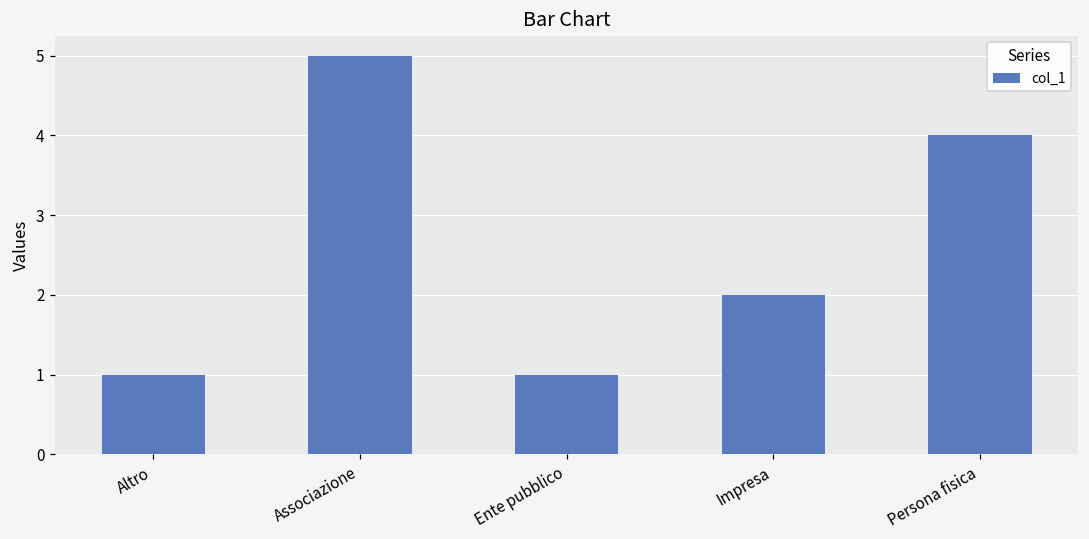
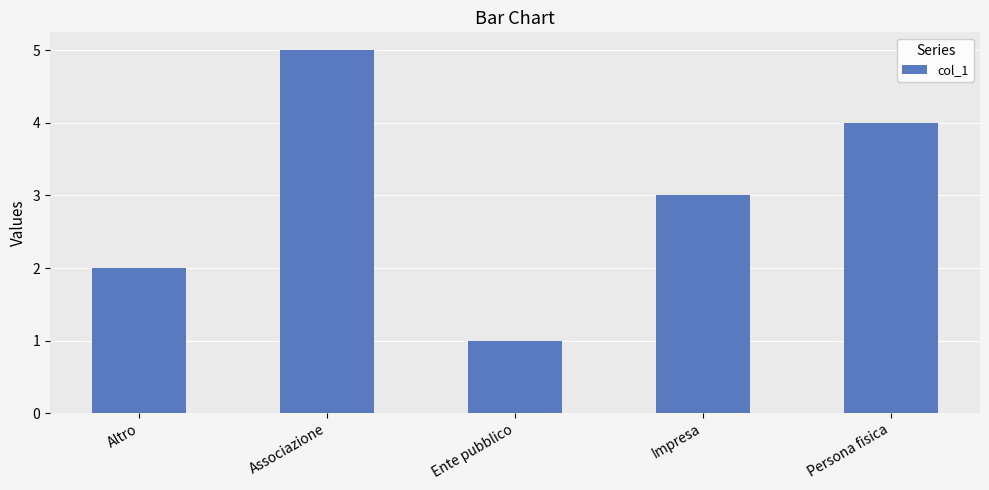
Altro: 1 -> 2
Impresa: 2 -> 3
